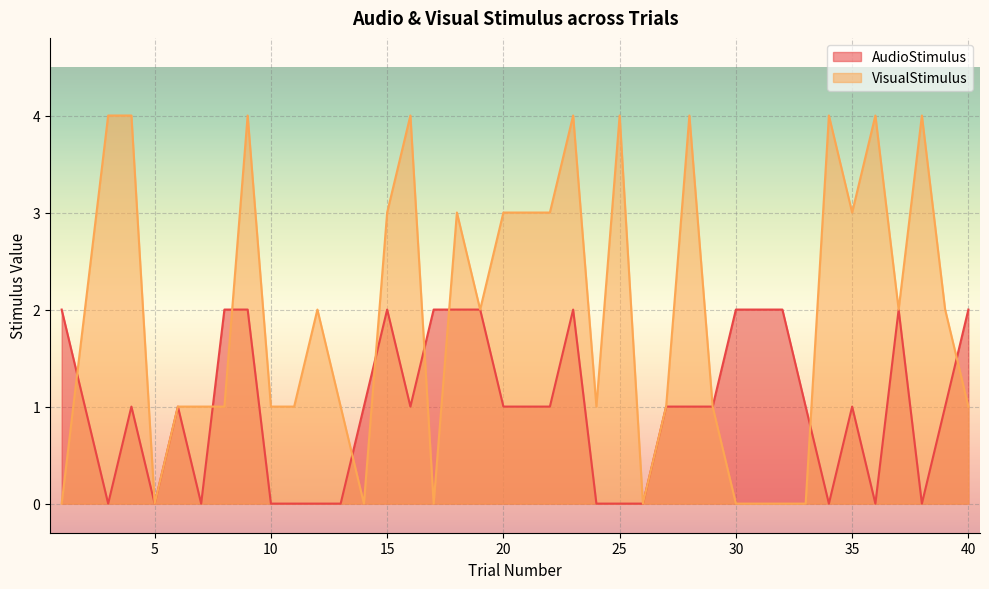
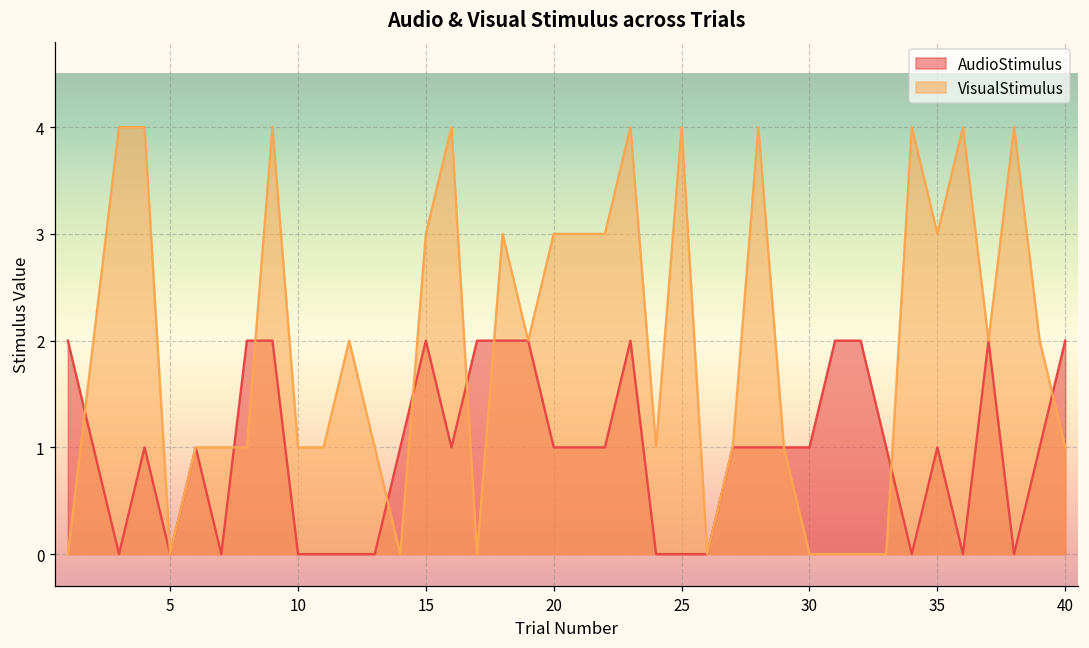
AudioStimulus, 30: 2 -> 1
